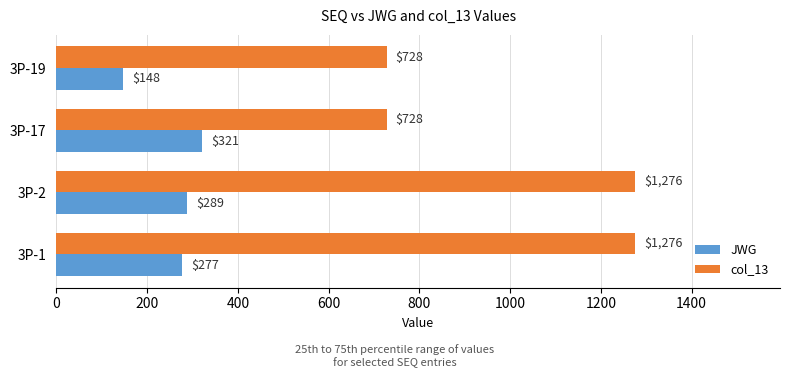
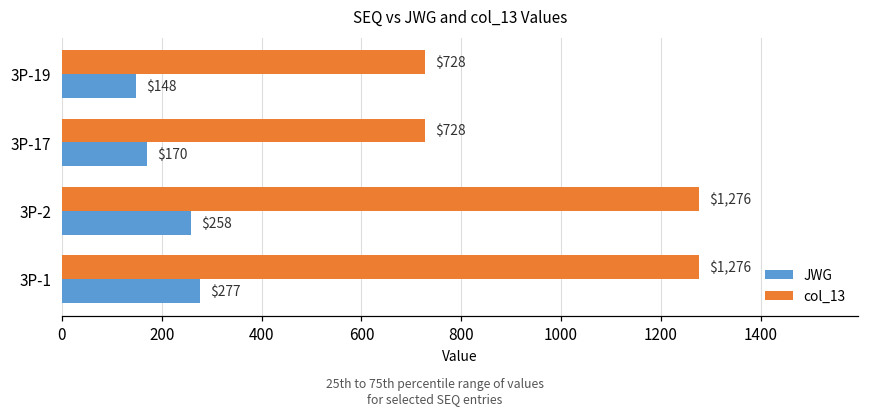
JWG, 3P-17: $321 -> $170
JWG, 3P-2: $289 -> $258
